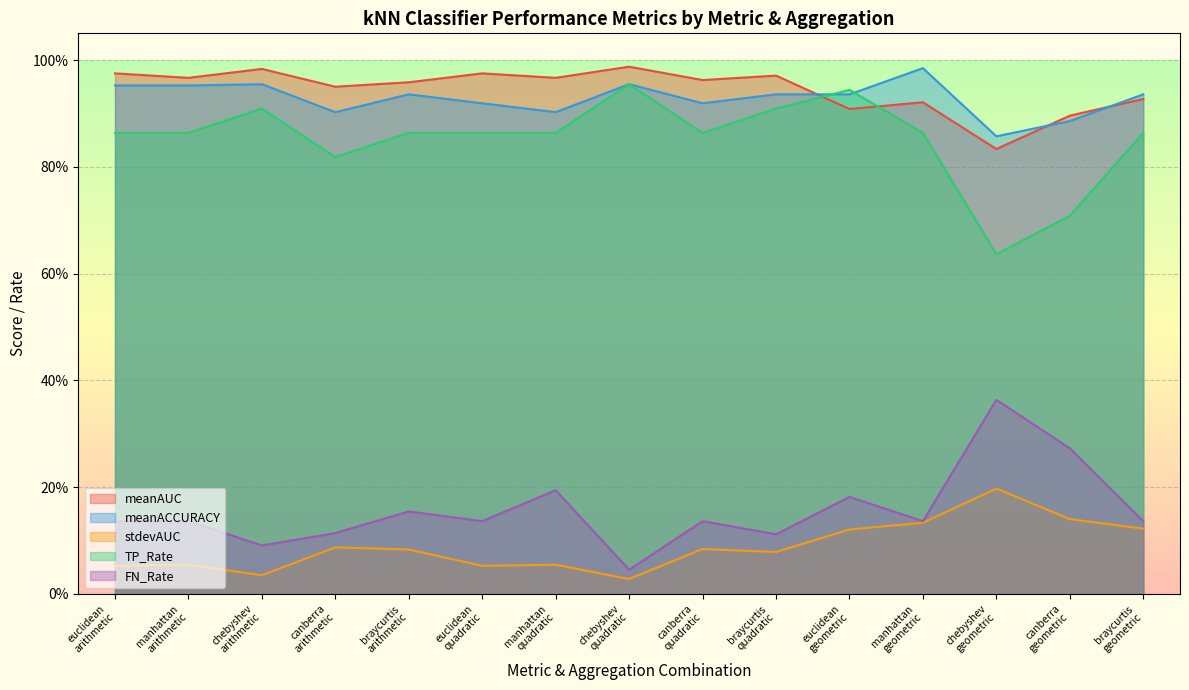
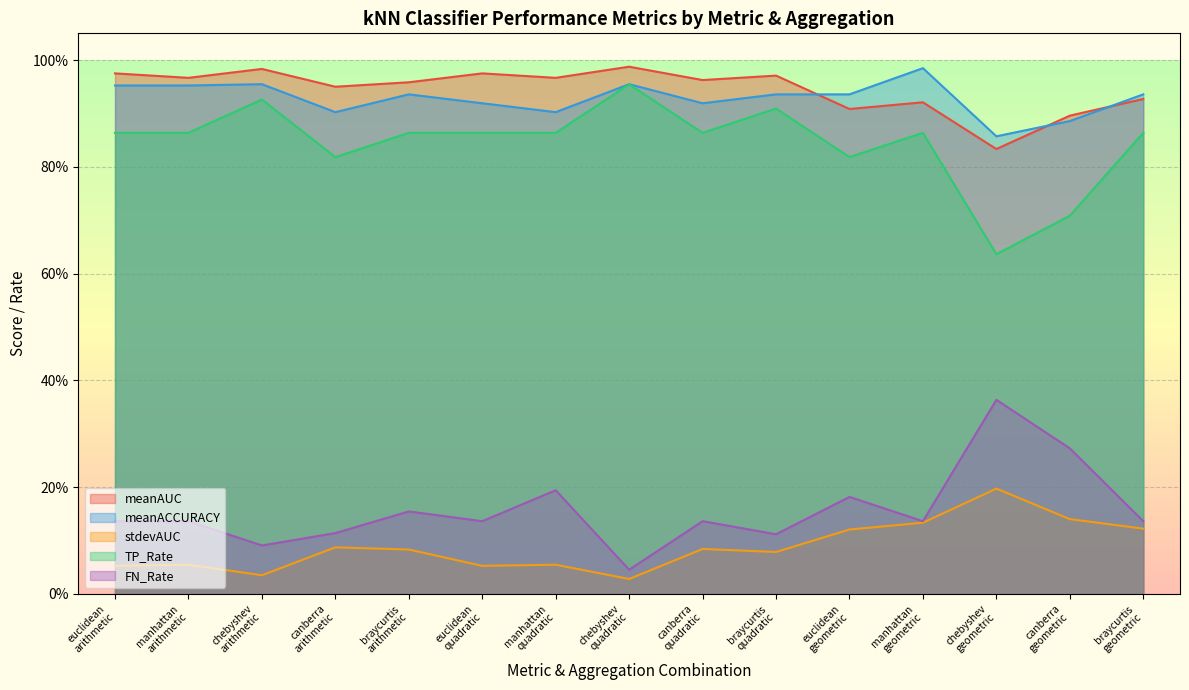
TP_Rate, chebyshev arithmetic: 91% -> 93%
TP_Rate, euclidean geometric: 94% -> 82%
